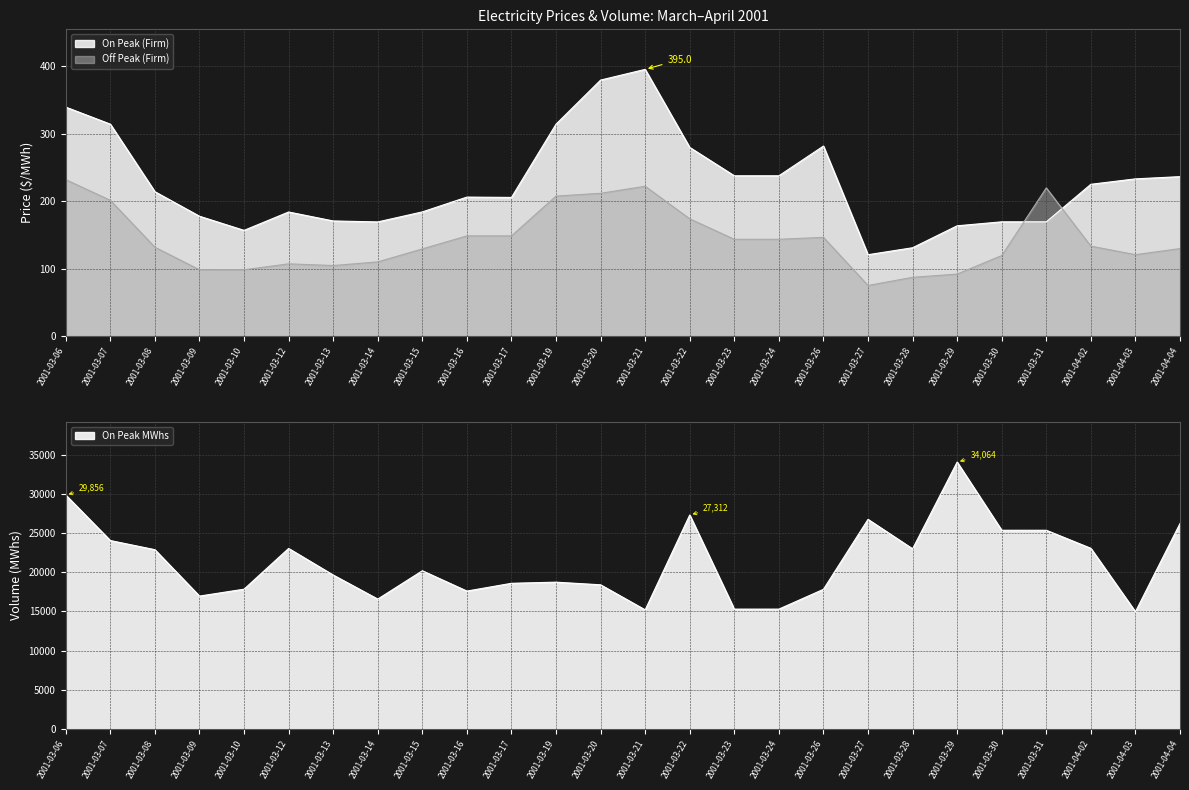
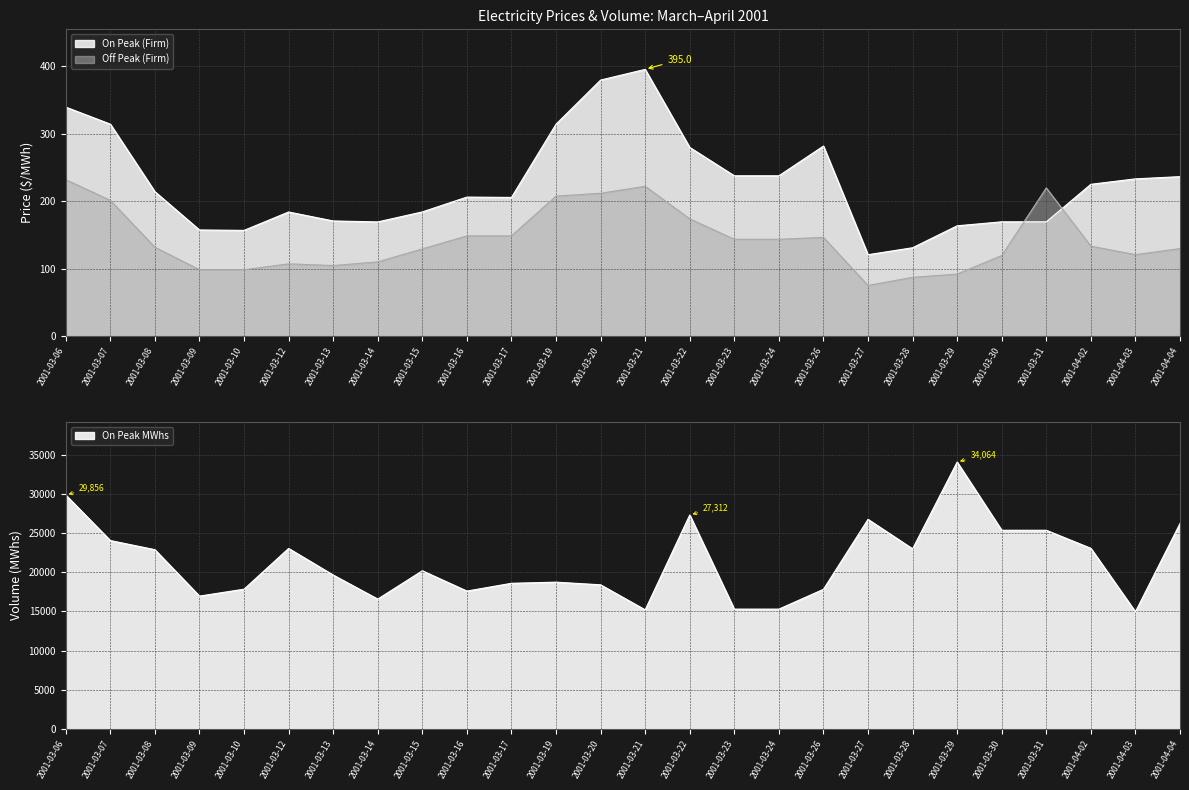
Electricity Prices & Volume: March–April 2001, On Peak (Firm), 2001-03-09: 180 -> 160
